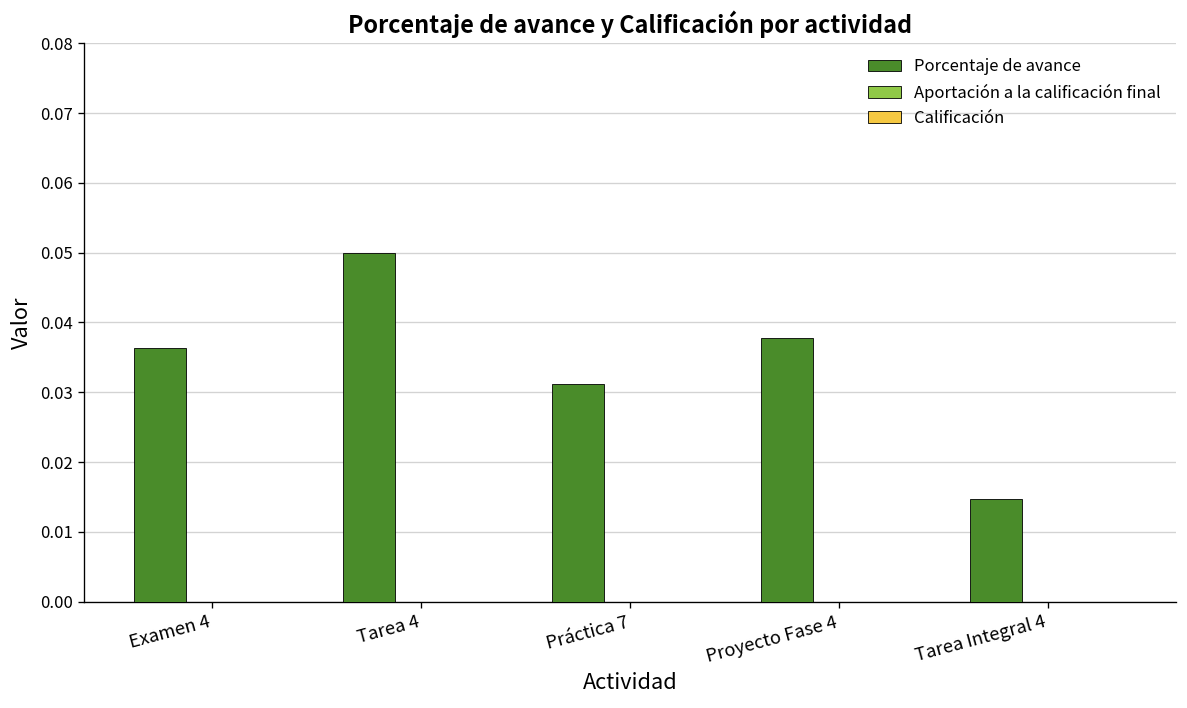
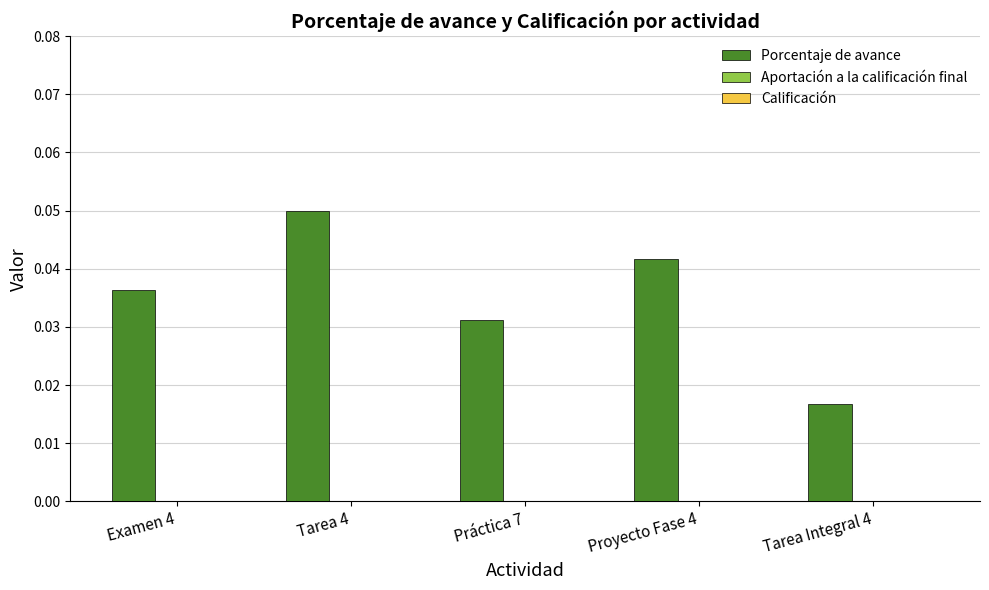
Porcentaje de avance, Proyecto Fase 4: 0.038 -> 0.042
Porcentaje de avance, Tarea Integral 4: 0.015 -> 0.017
